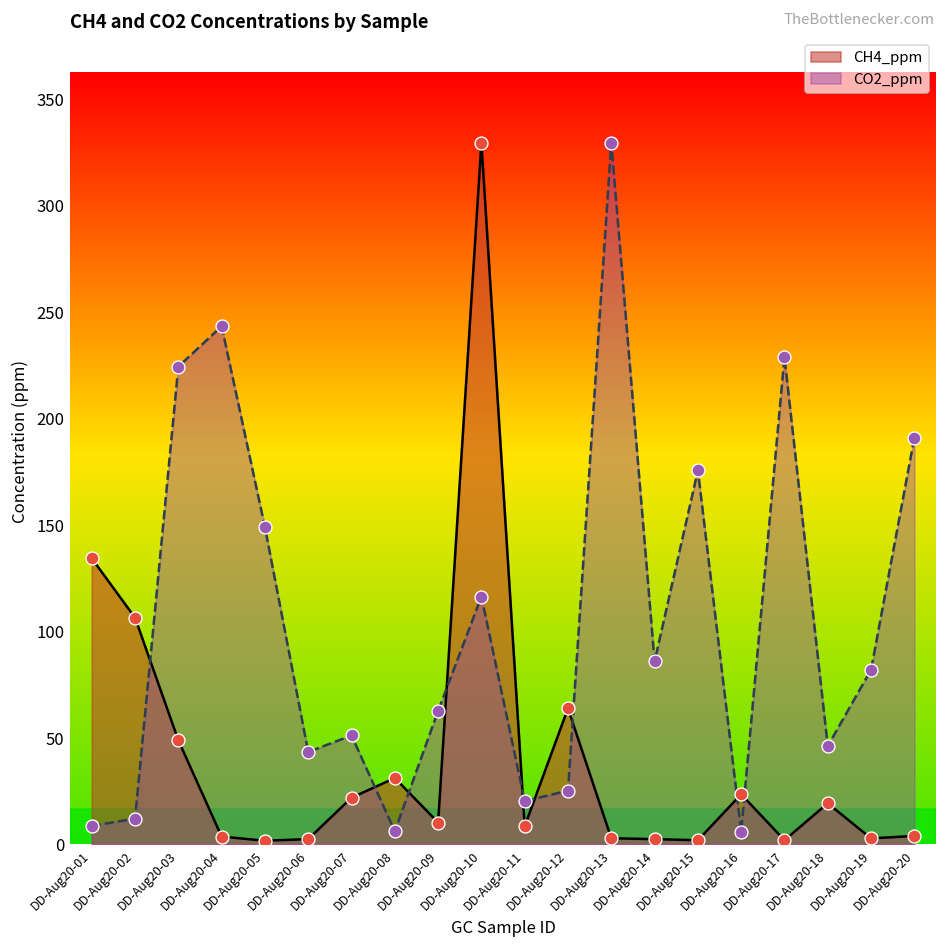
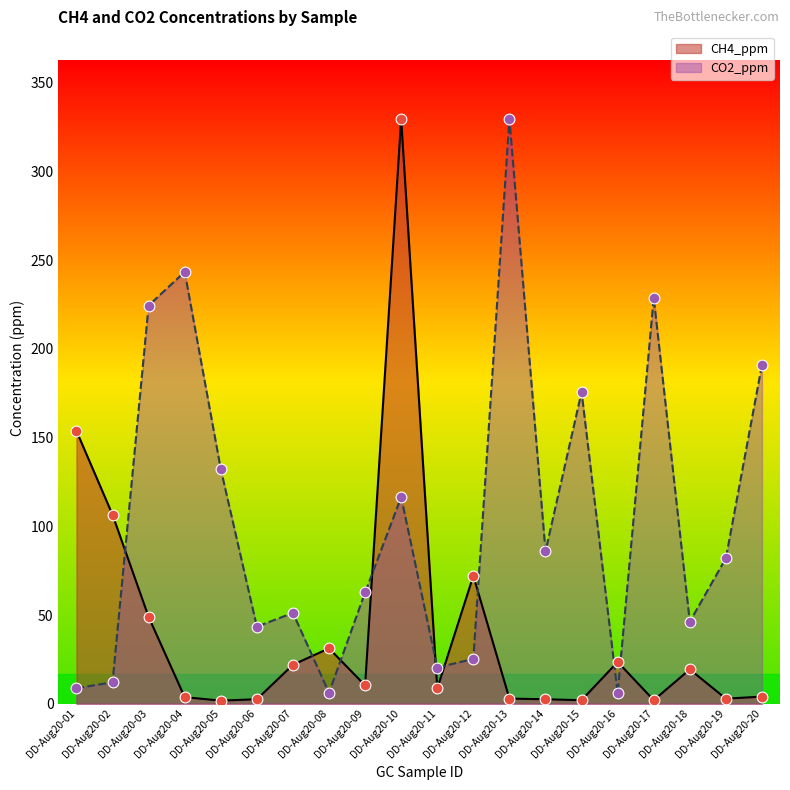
CH4_ppm, DD-Aug20-01: 134 -> 154
CO2_ppm, DD-Aug20-05: 149 -> 132
CH4_ppm, DD-Aug20-12: 64 -> 72
